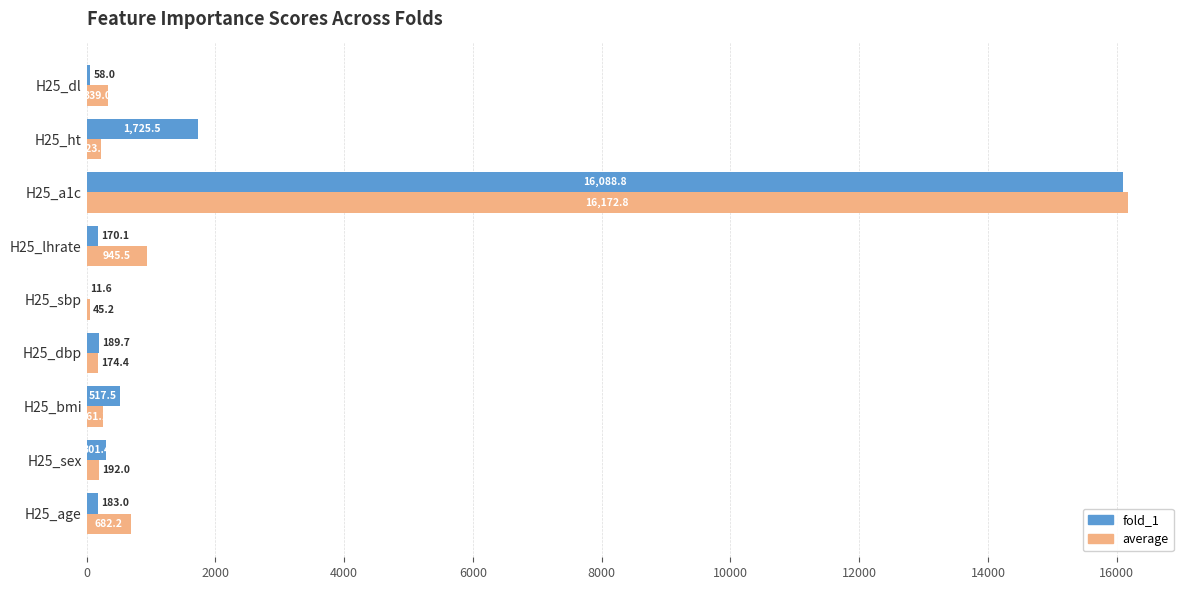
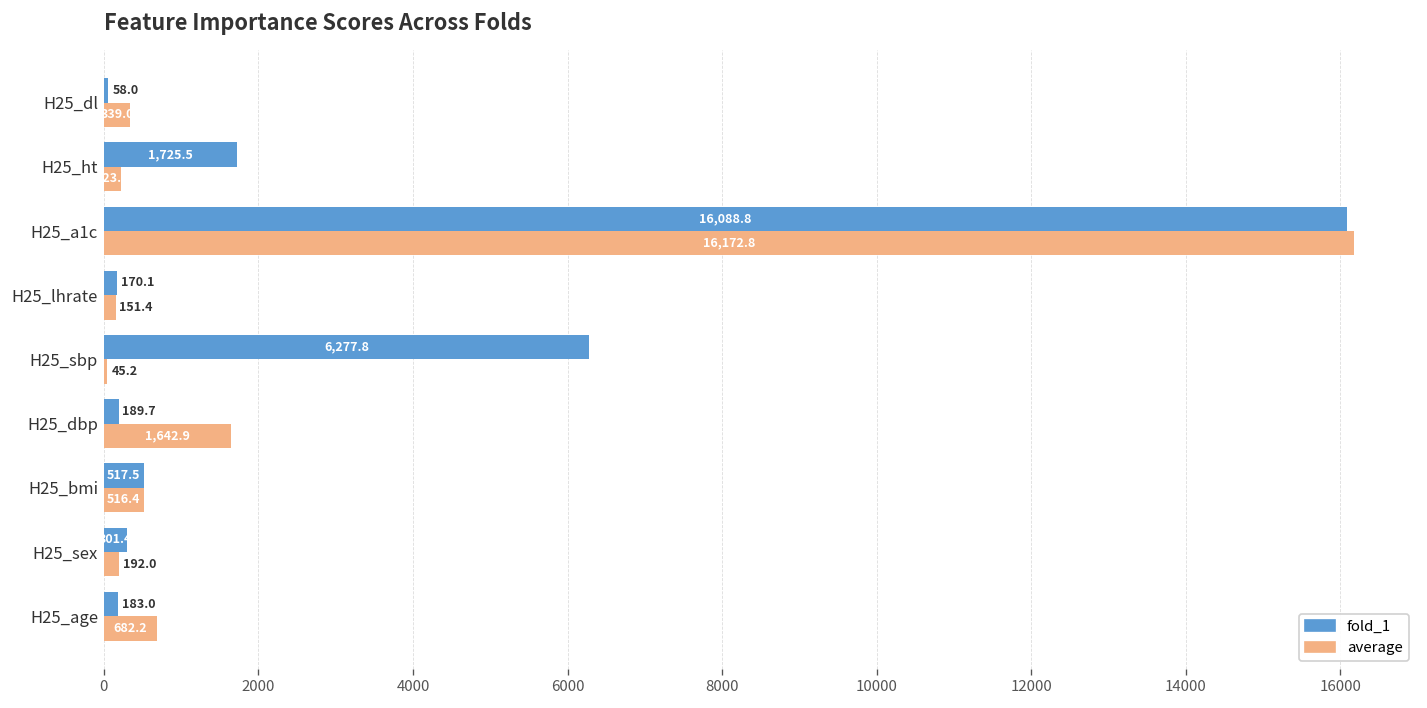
average, H25_lhrate: 945.5 -> 151.4
fold_1, H25_sbp: 11.6 -> 6,277.8
average, H25_dbp: 174.4 -> 1,642.9
average, H25_bmi: 261.1 -> 516.4
